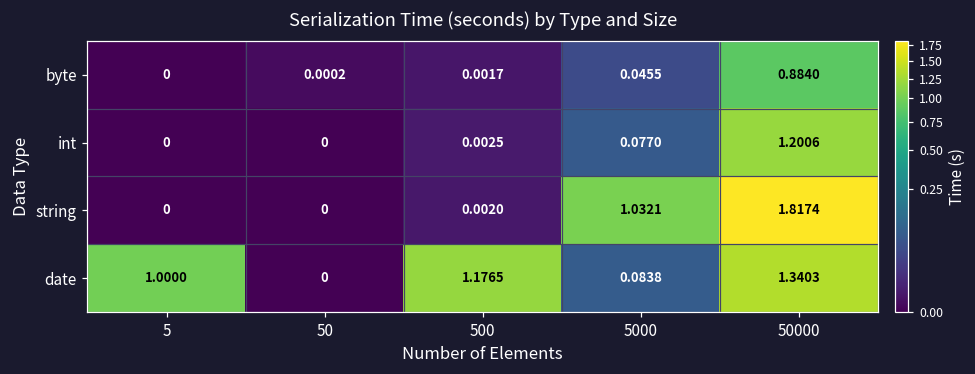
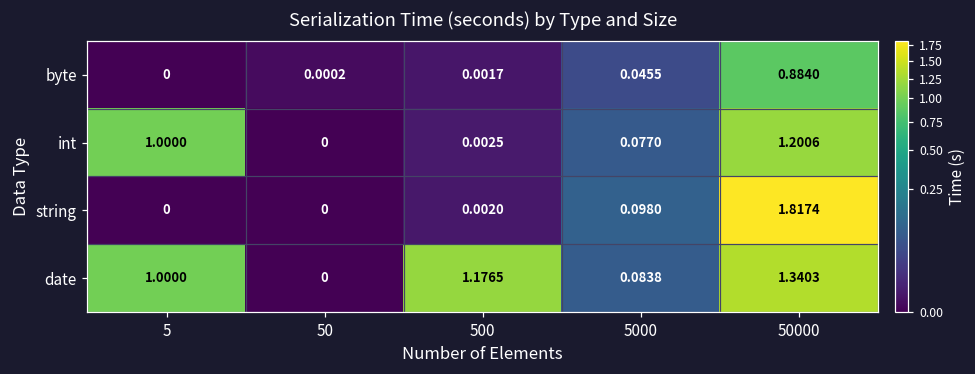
int, 5: 0 -> 1.0000
string, 5000: 1.0321 -> 0.0980
